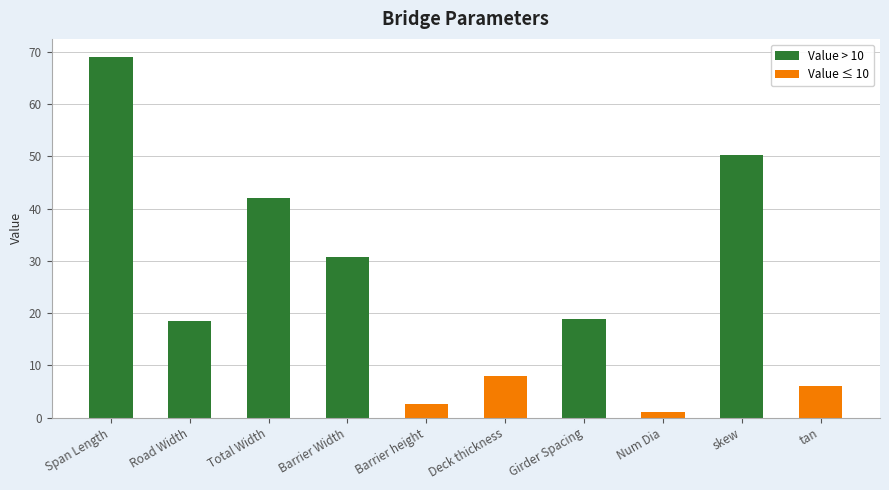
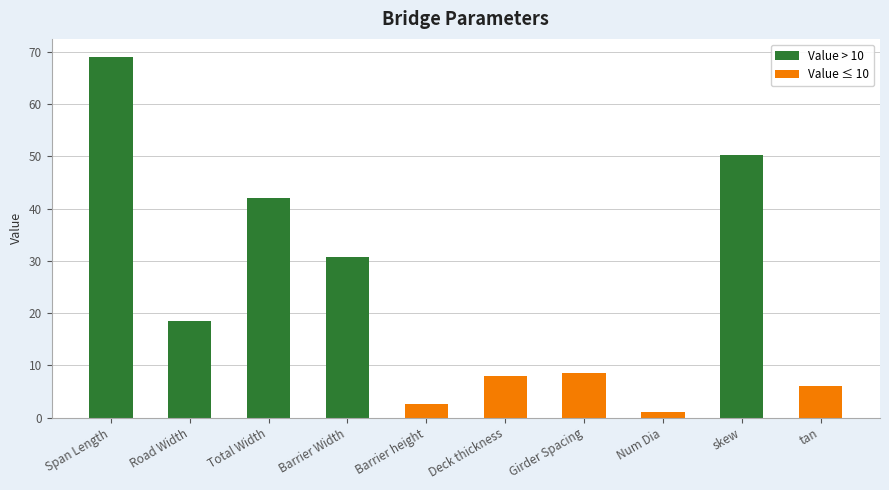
Girder Spacing: 19 -> 9
